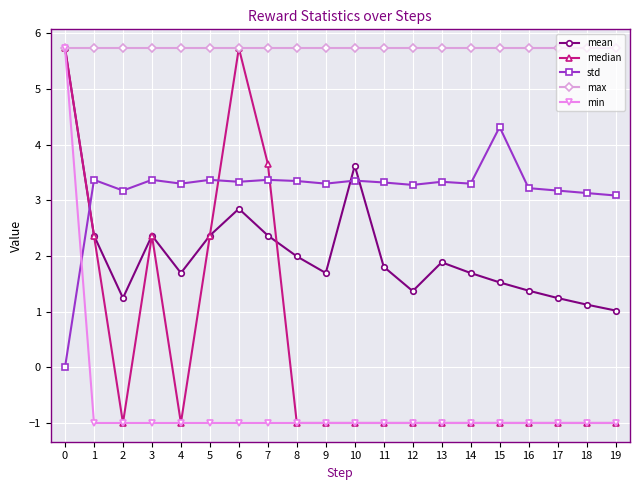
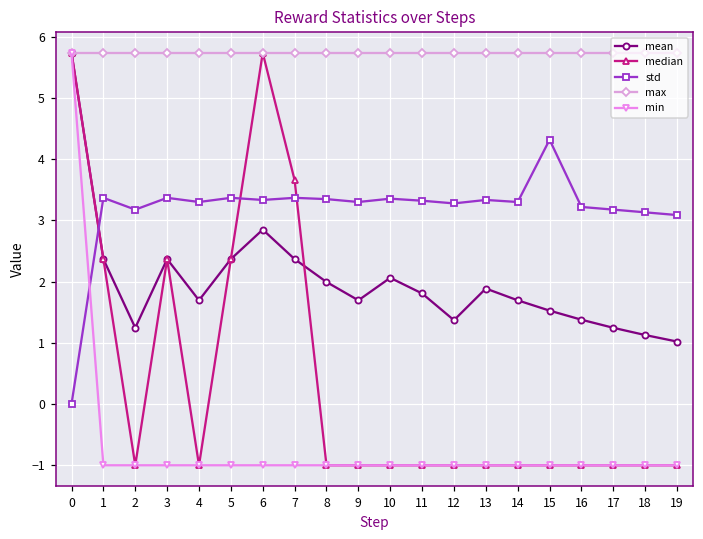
mean, 10: 3.6 -> 2.1
